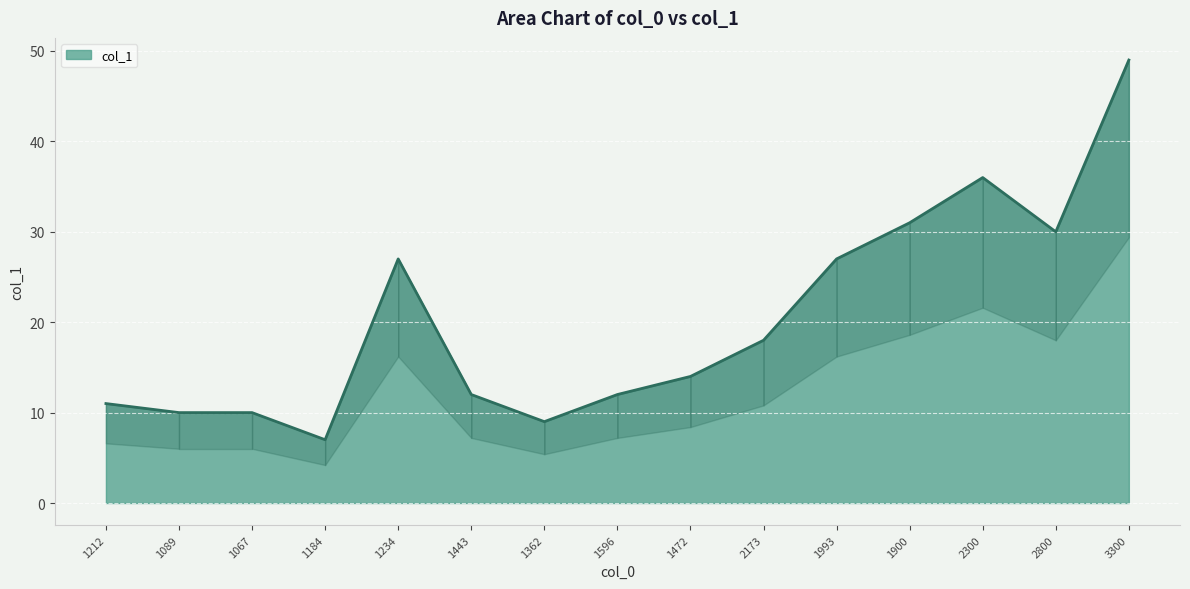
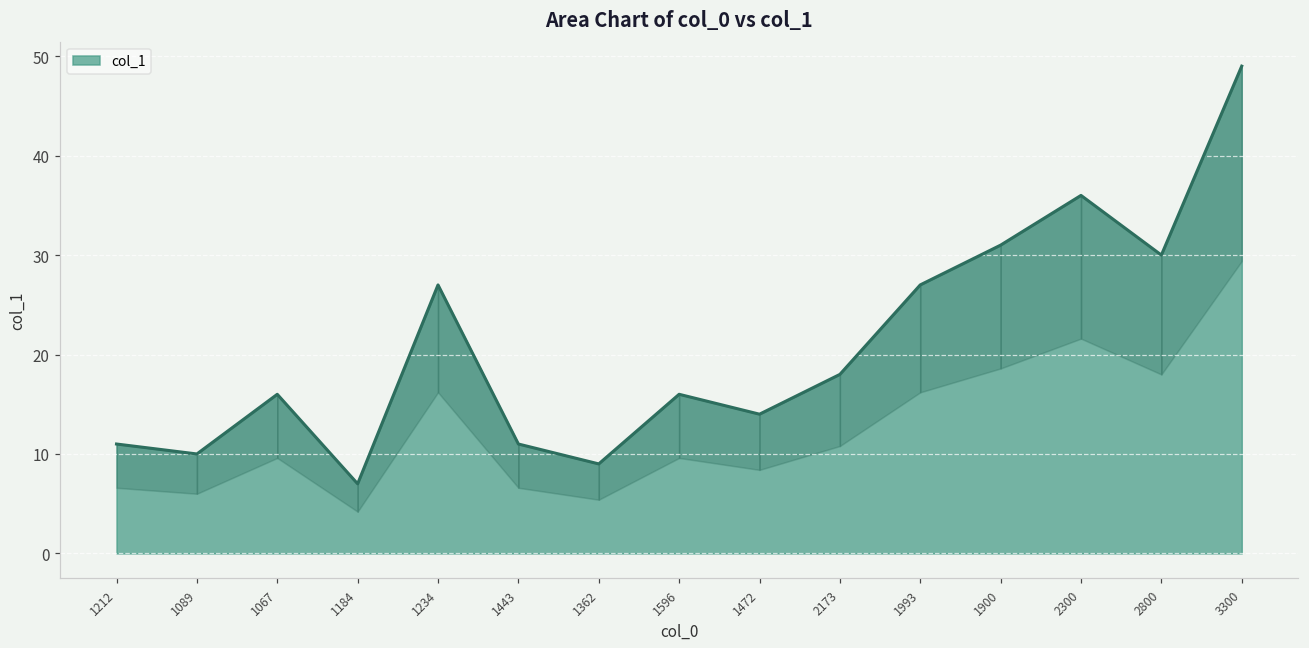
col_1, 1067: 10 -> 16
col_1, 1443: 12 -> 11
col_1, 1596: 12 -> 16
